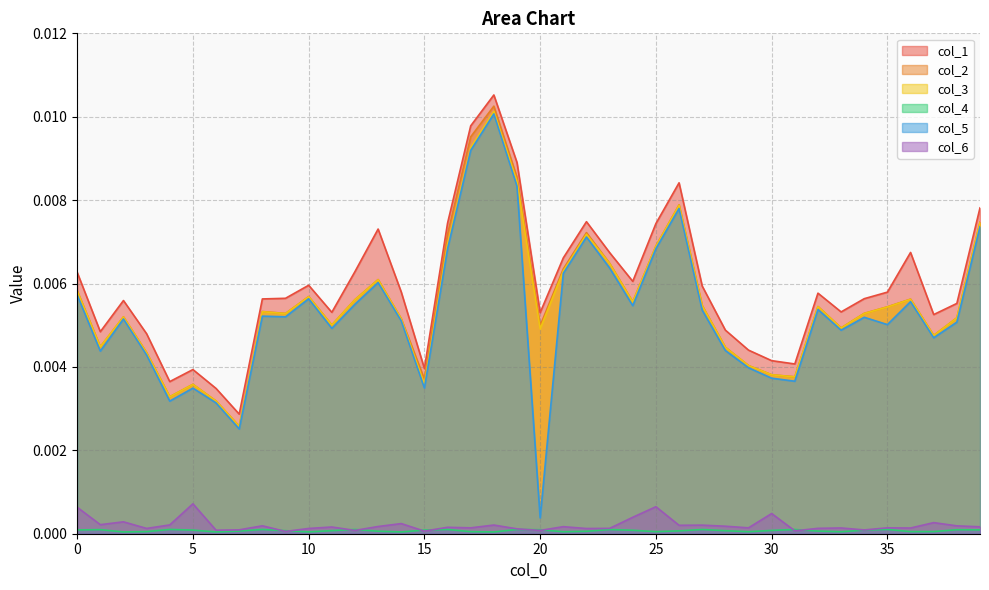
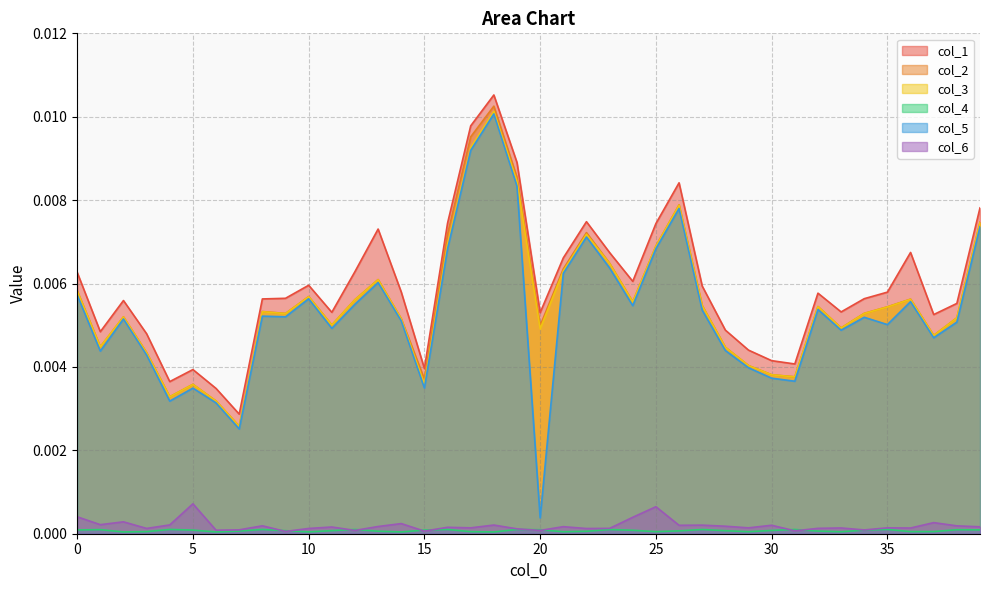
col_6, 0: 0.0006 -> 0.0004
col_6, 30: 0.0005 -> 0.0002
